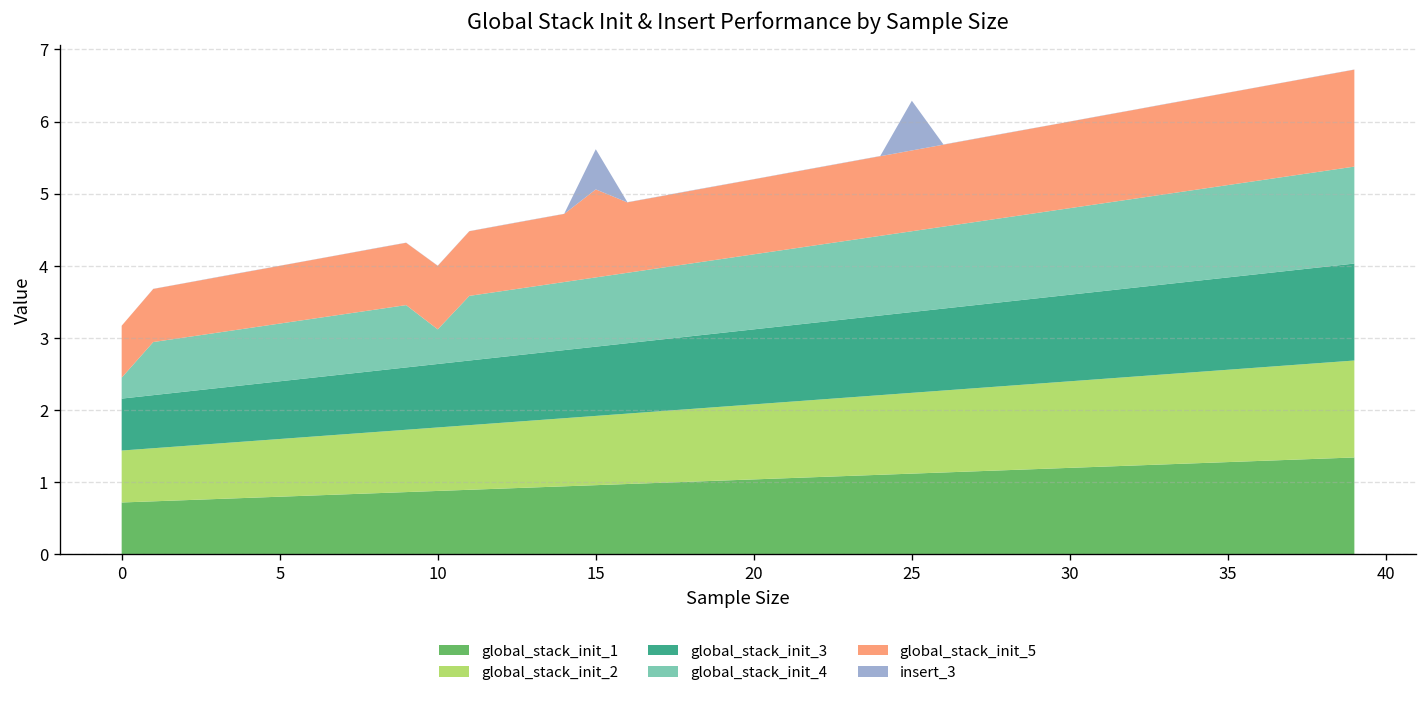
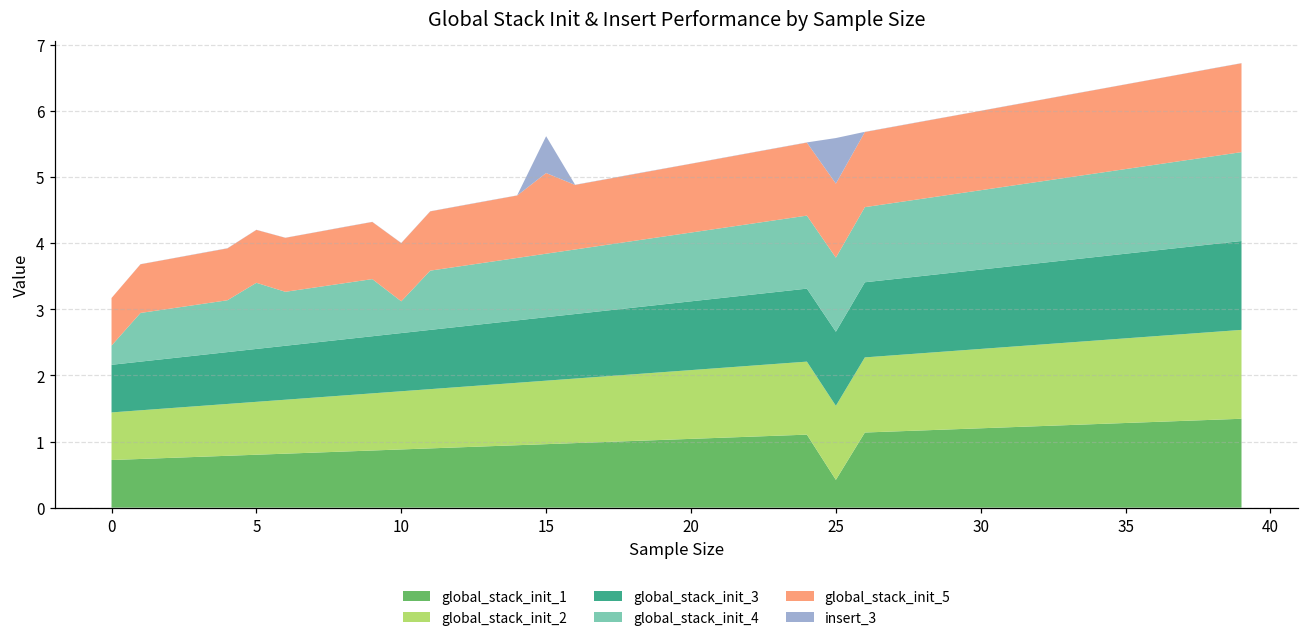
global_stack_init_4, 5: 0.8 -> 1.0
global_stack_init_1, 25: 1.1 -> 0.4
